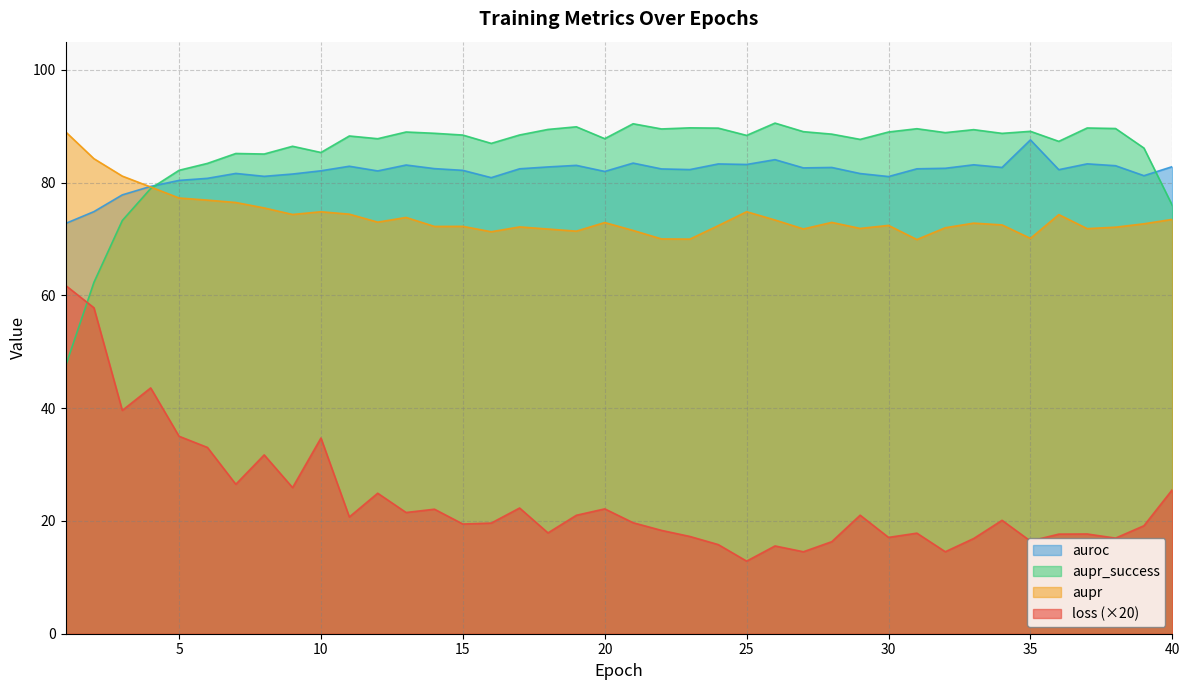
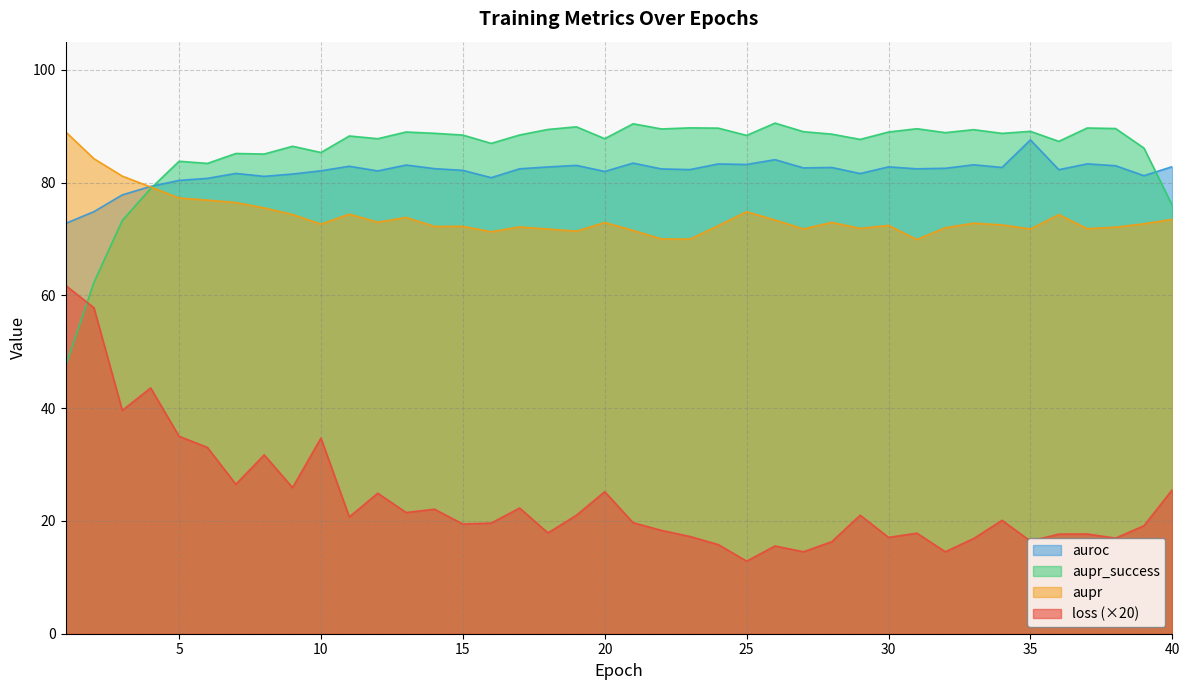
aupr_success, 5: 82 -> 84
aupr, 10: 75 -> 73
loss (×20), 20: 22 -> 25
auroc, 30: 81 -> 83
aupr, 35: 70 -> 72
